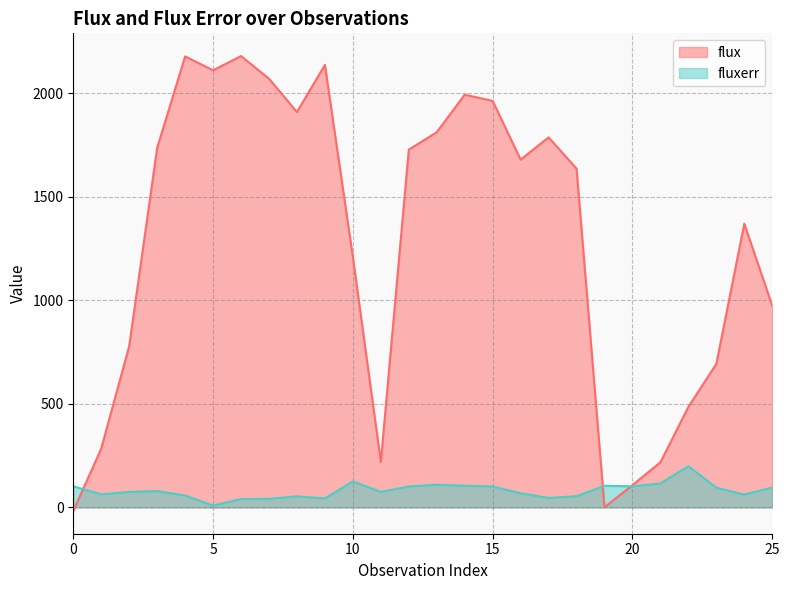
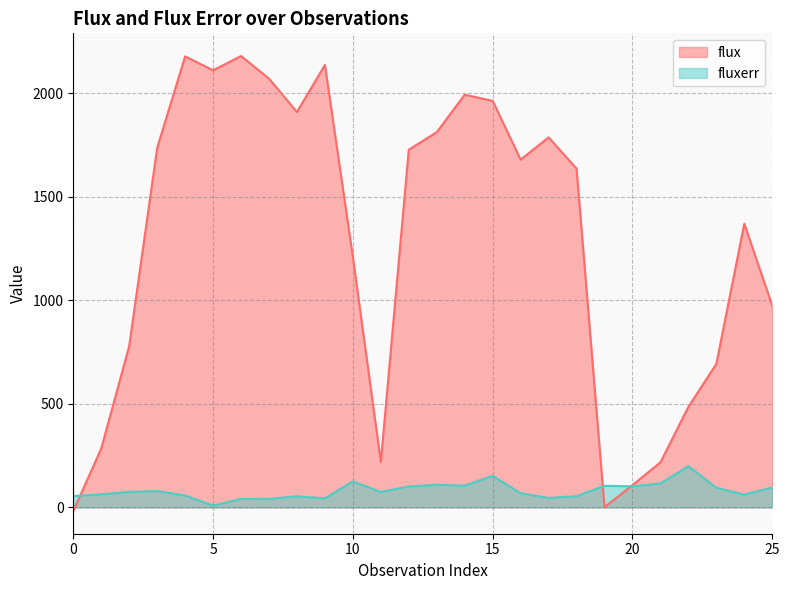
fluxerr, 0: 100 -> 50
fluxerr, 15: 100 -> 150
